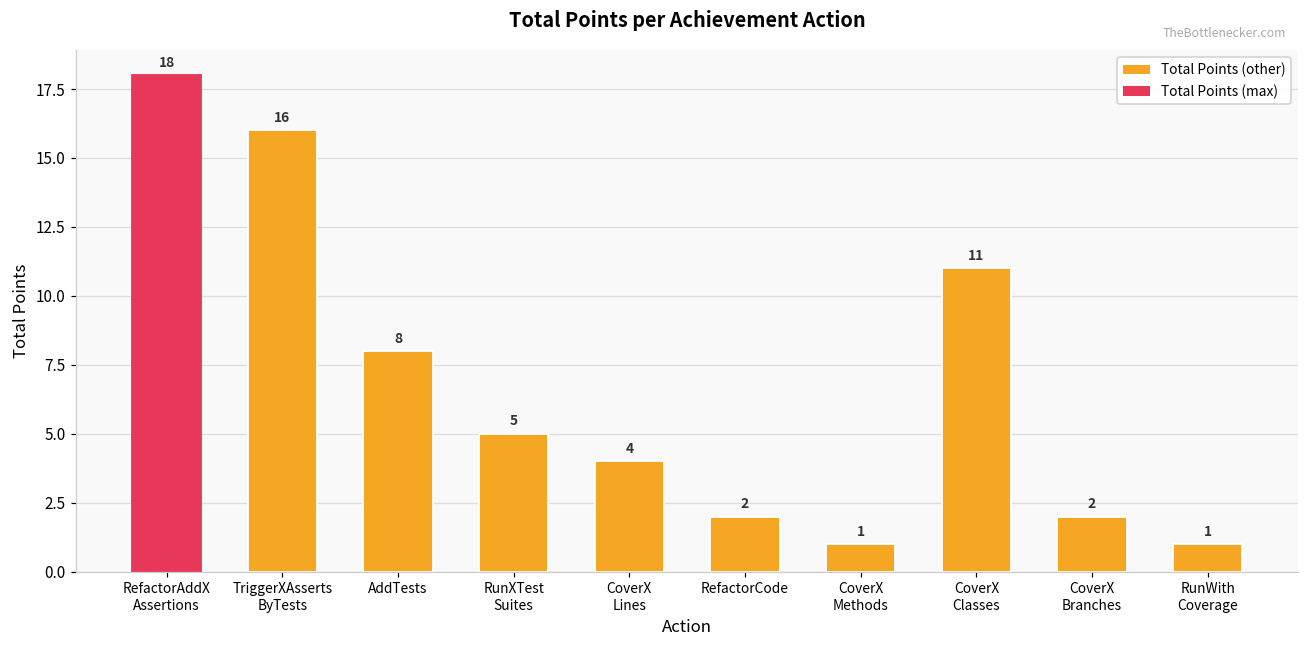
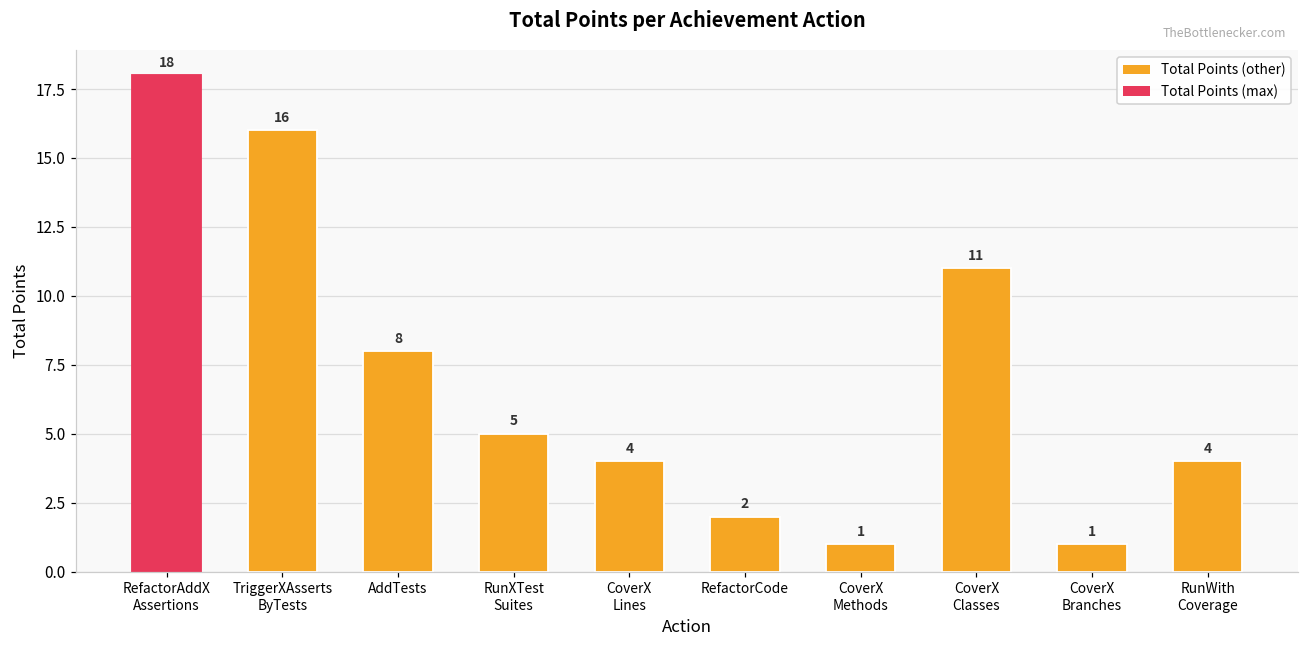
CoverX Branches: 2 -> 1
RunWith Coverage: 1 -> 4
